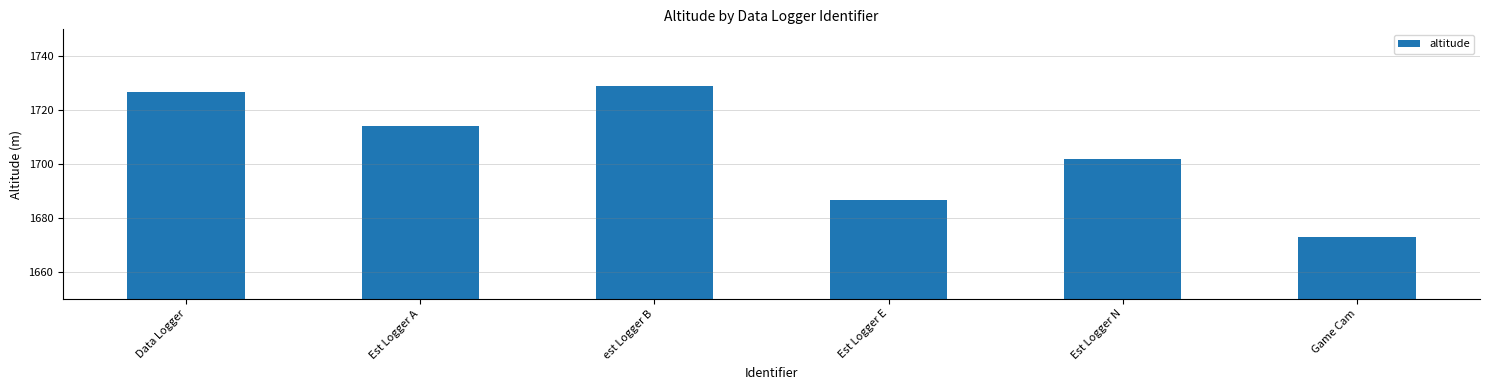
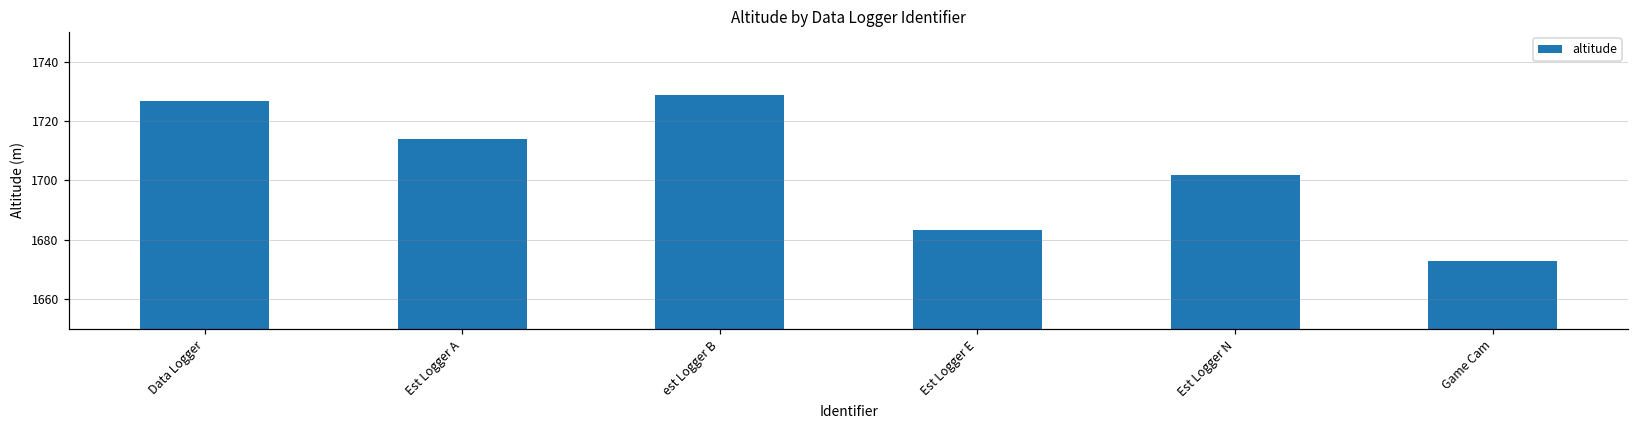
Est Logger E: 1687 -> 1683
